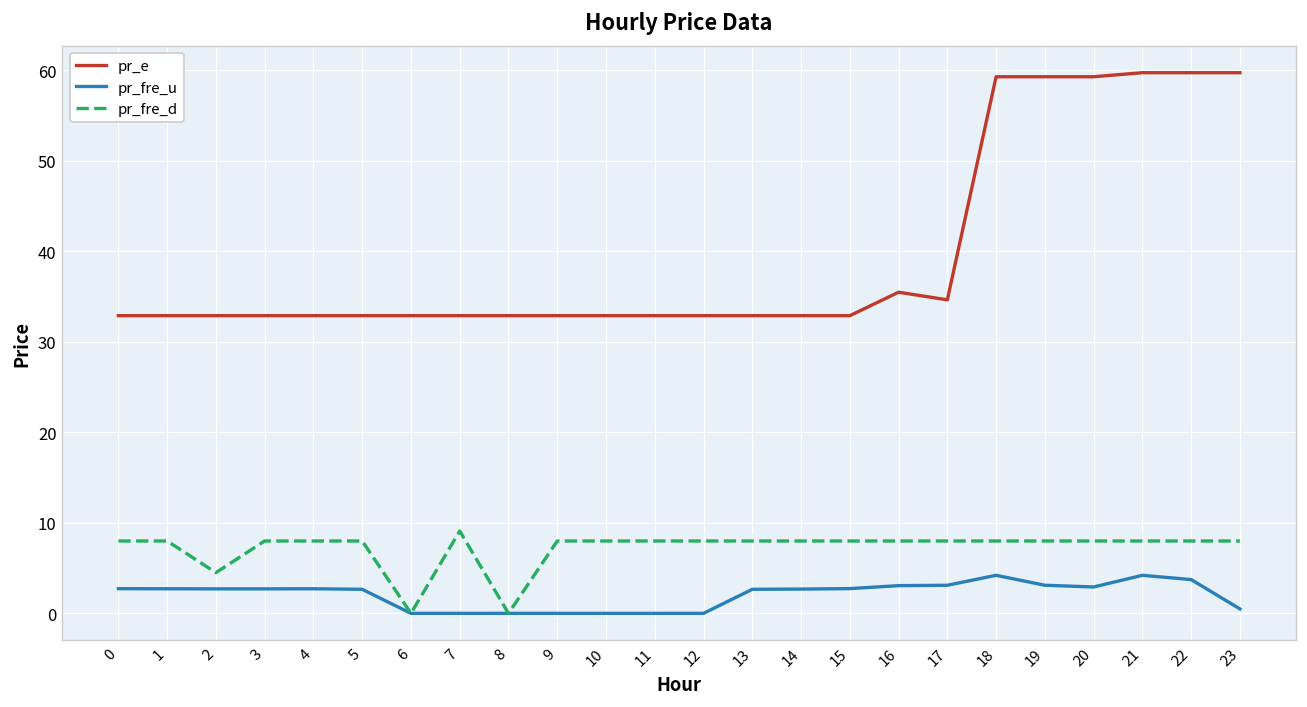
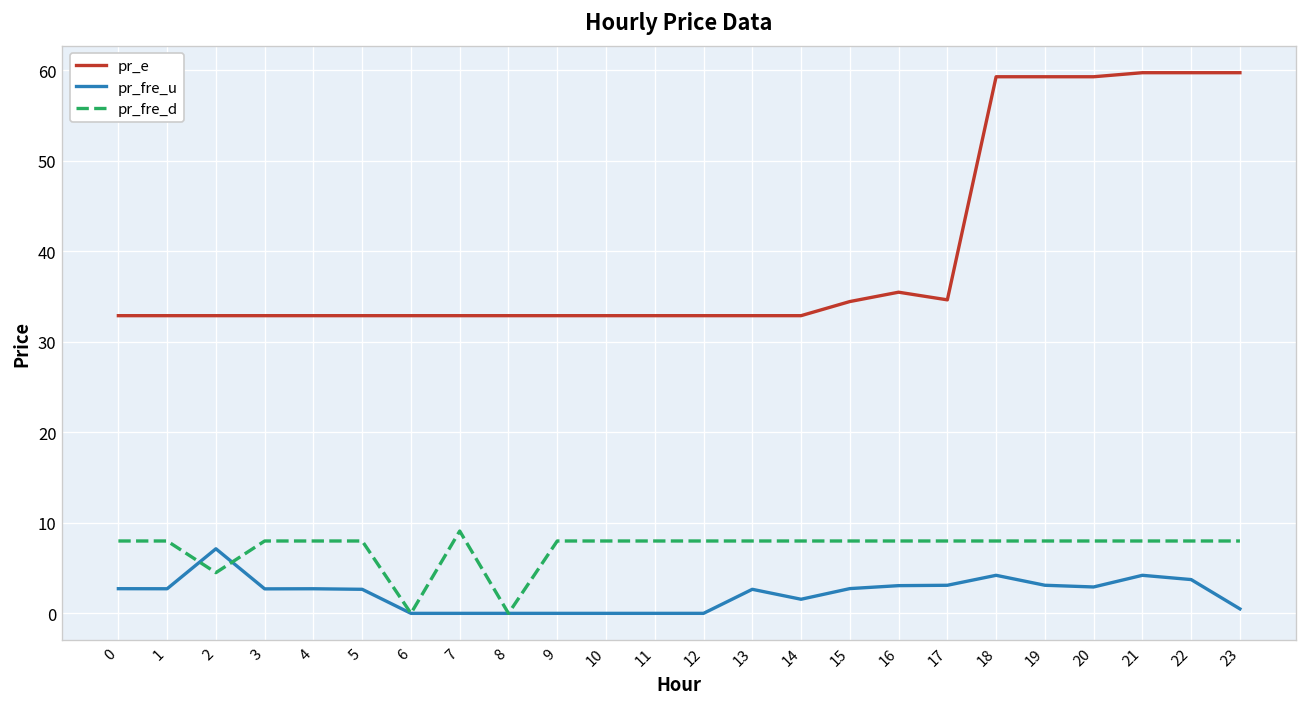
pr_fre_u, 2: 3 -> 7
pr_fre_u, 14: 3 -> 2
pr_e, 15: 33 -> 34
